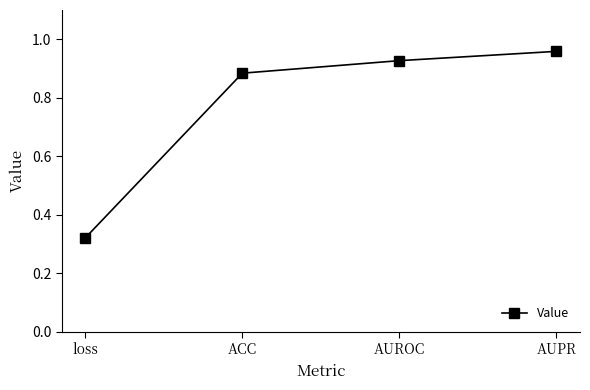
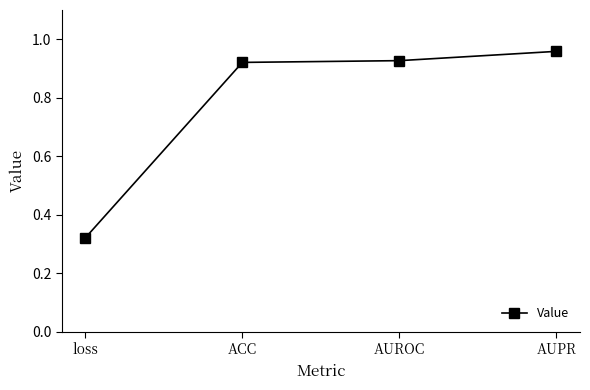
ACC: 0.88 -> 0.92
